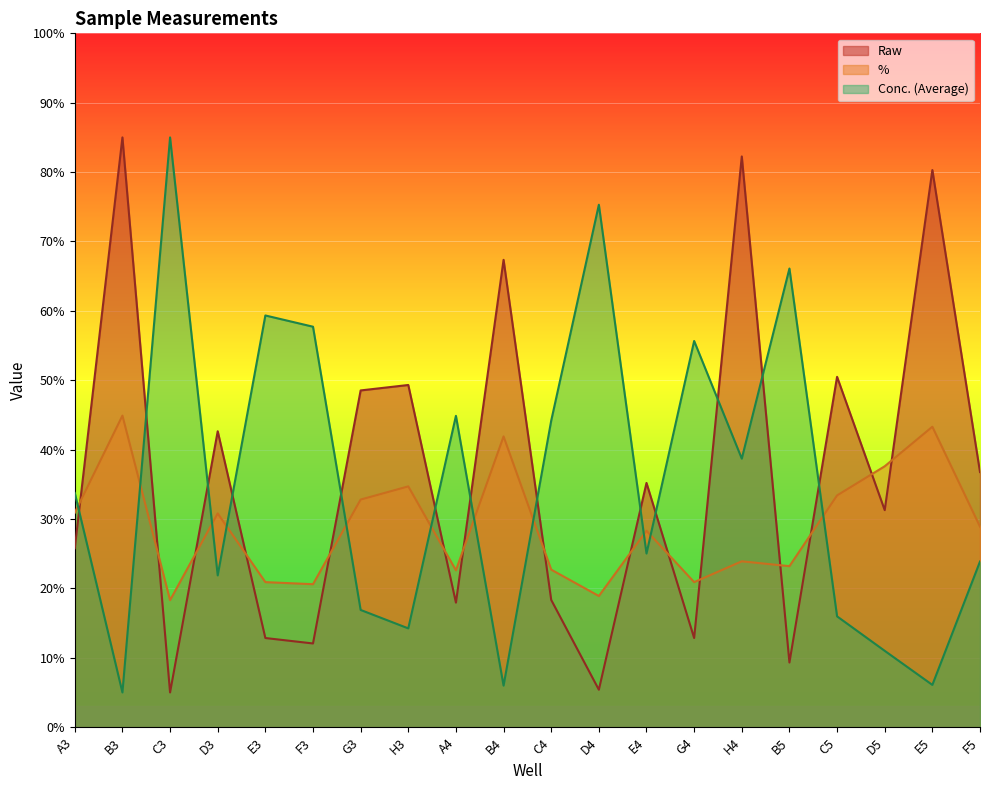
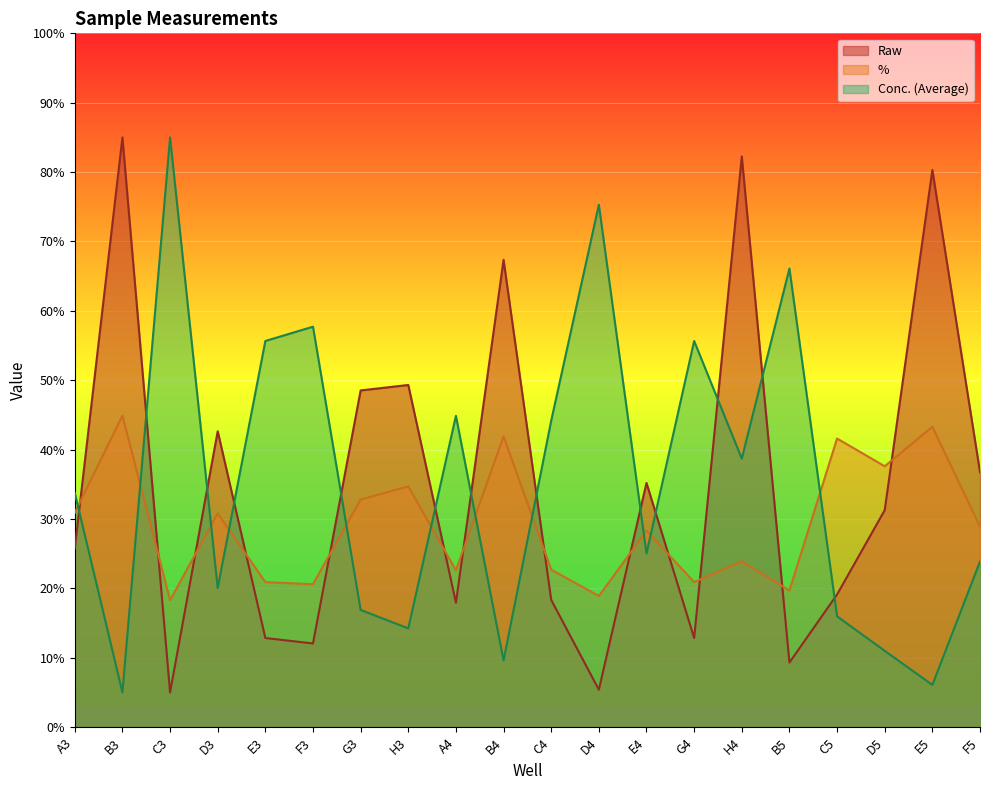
Conc. (Average), D3: 22% -> 20%
Conc. (Average), E3: 59% -> 56%
Conc. (Average), B4: 6% -> 10%
%, B5: 23% -> 20%
Raw, C5: 50% -> 19%
%, C5: 33% -> 42%
